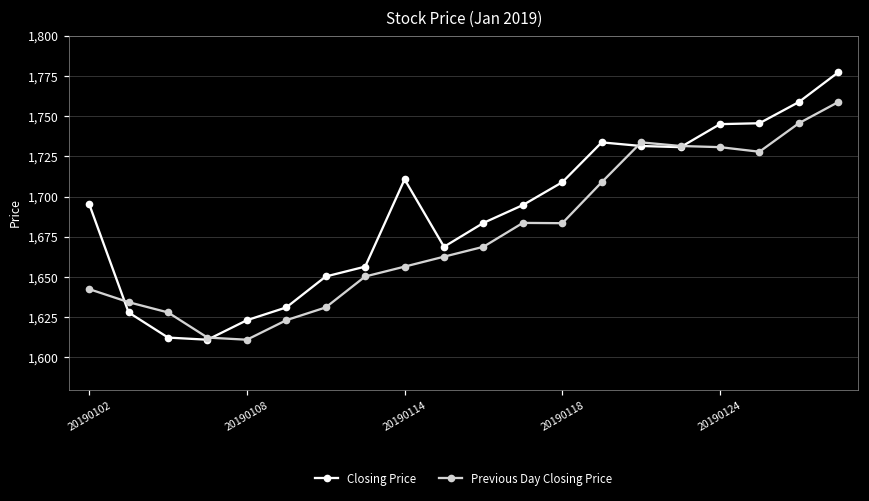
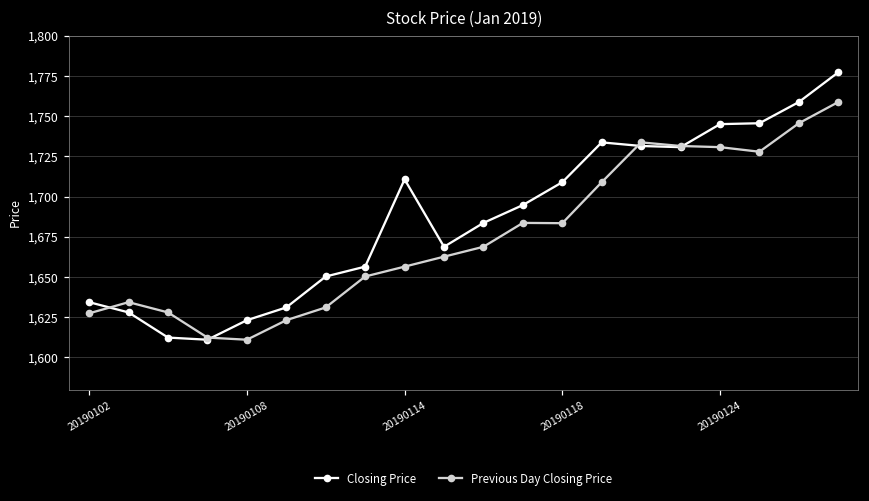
Closing Price, 20190102: 1,695 -> 1,634
Previous Day Closing Price, 20190102: 1,642 -> 1,627
